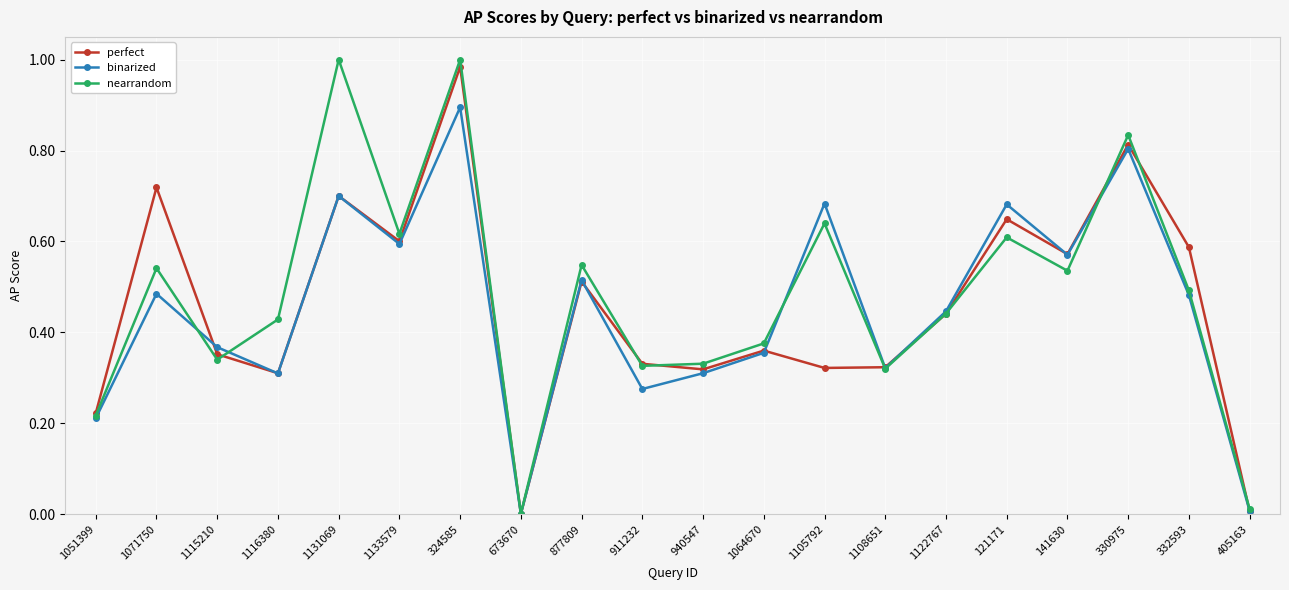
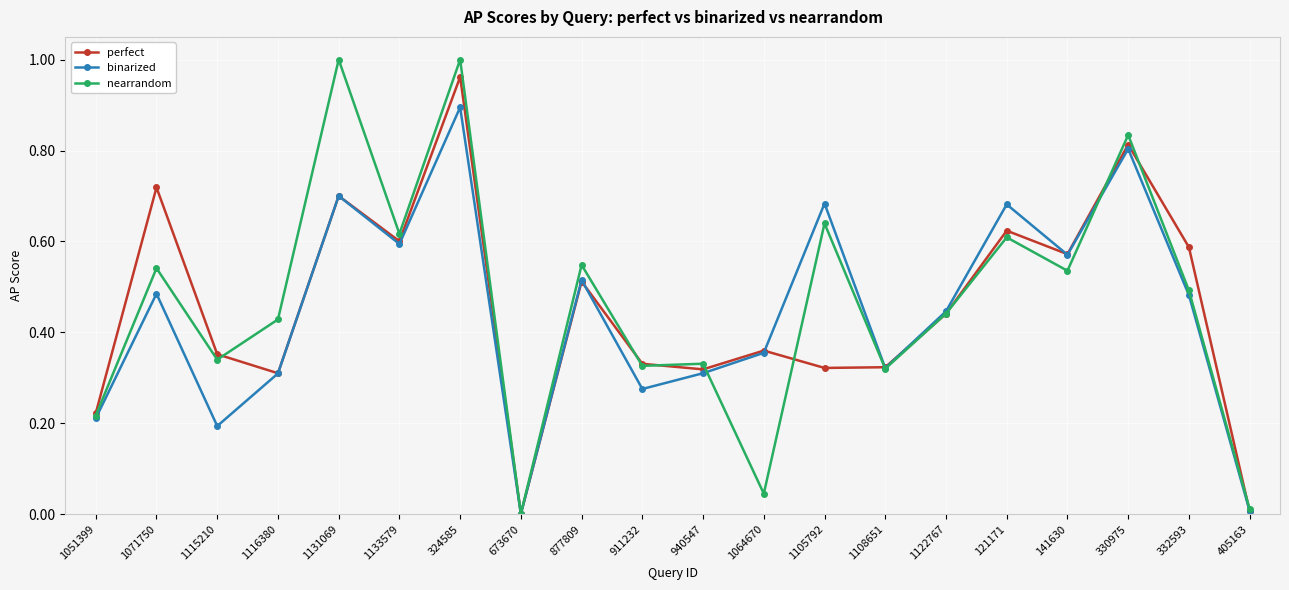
binarized, 1115210: 0.37 -> 0.19
perfect, 324585: 0.98 -> 0.96
nearrandom, 1064670: 0.38 -> 0.04
perfect, 121171: 0.65 -> 0.62
